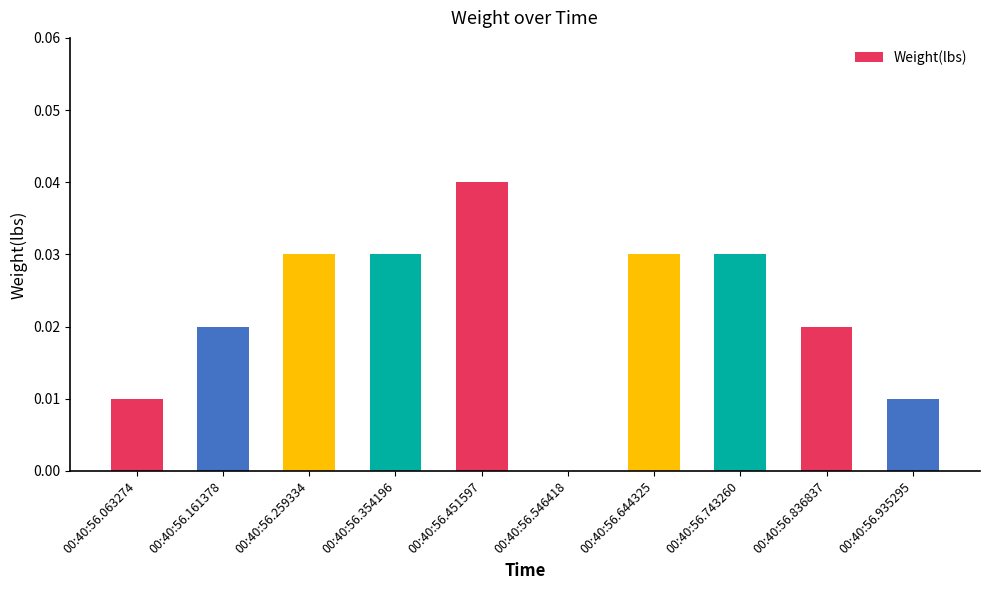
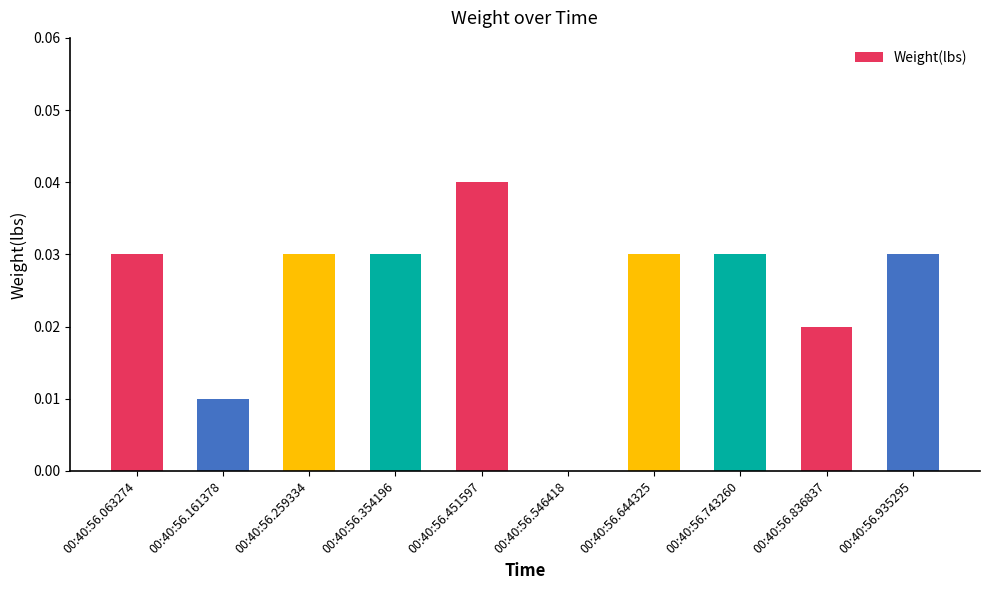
00:40:56.063274: 0.01 -> 0.03
00:40:56.161378: 0.02 -> 0.01
00:40:56.935295: 0.01 -> 0.03
